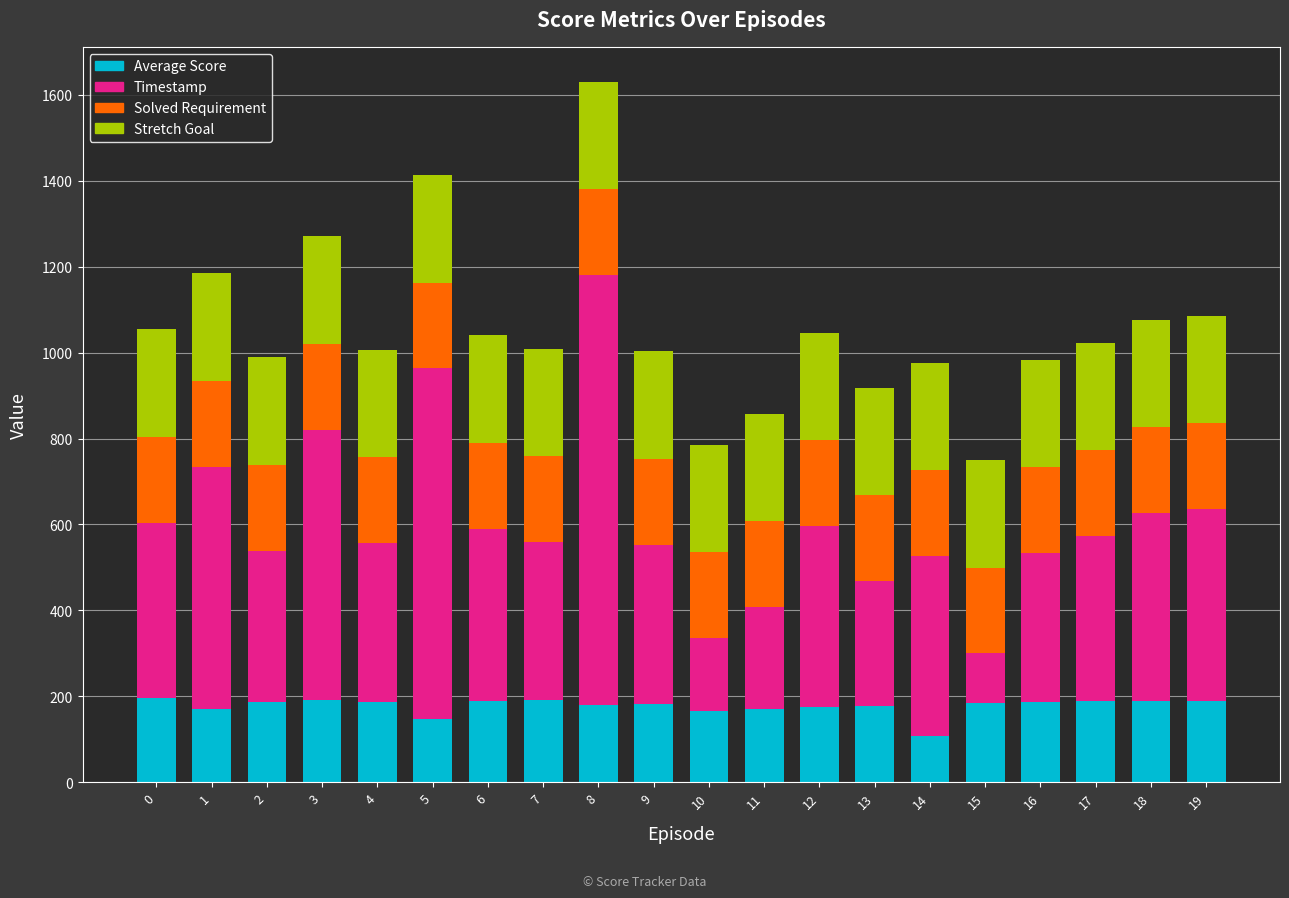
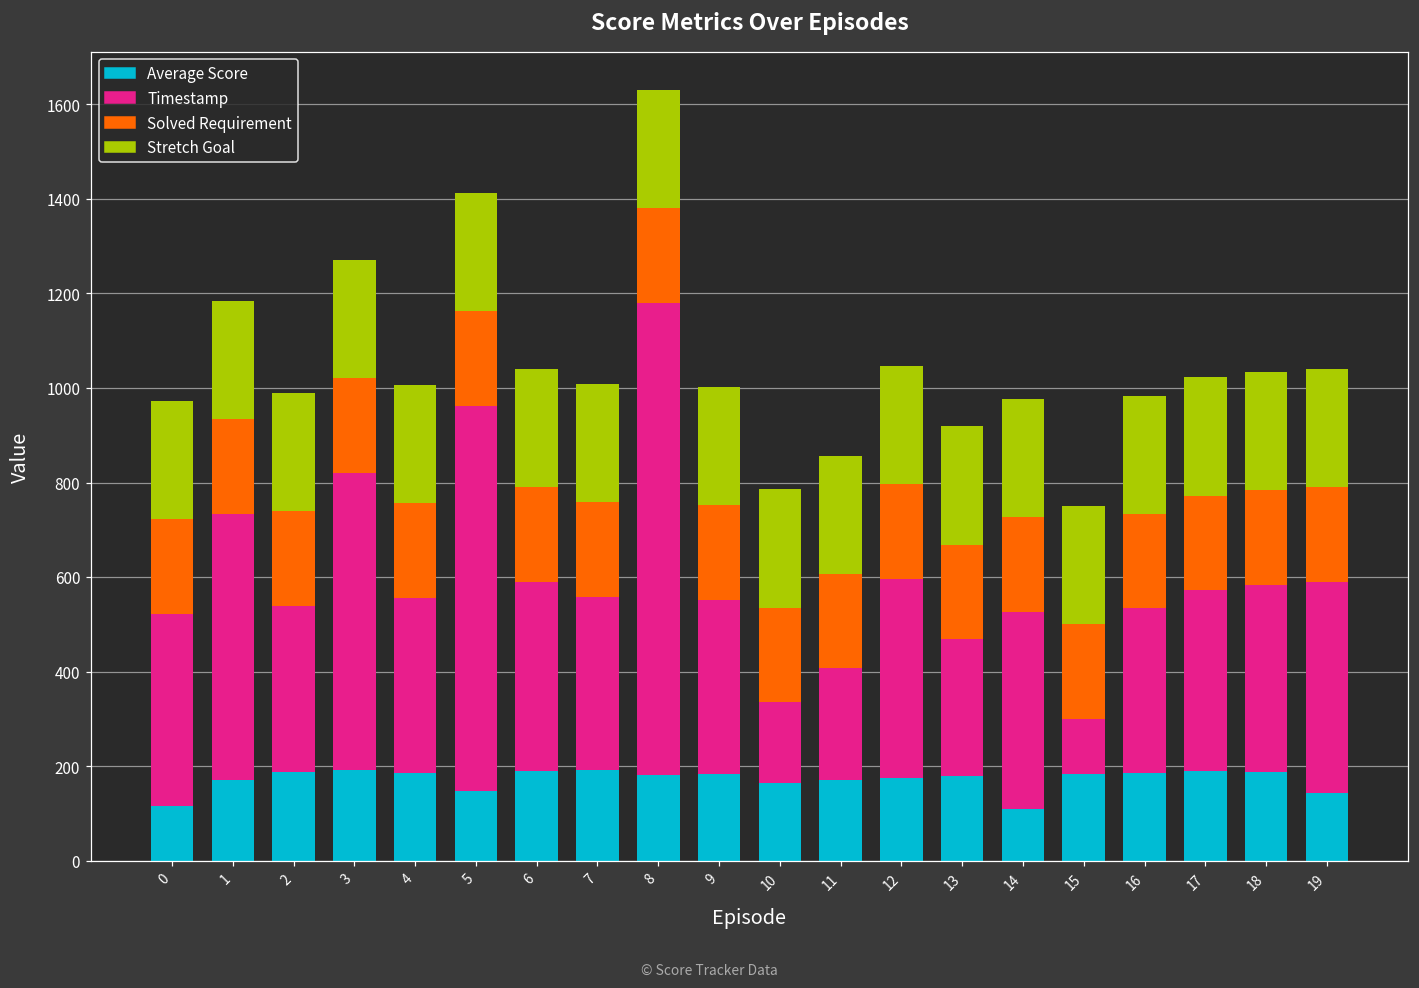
Average Score, 0: 200 -> 120
Timestamp, 18: 440 -> 400
Average Score, 19: 190 -> 140
